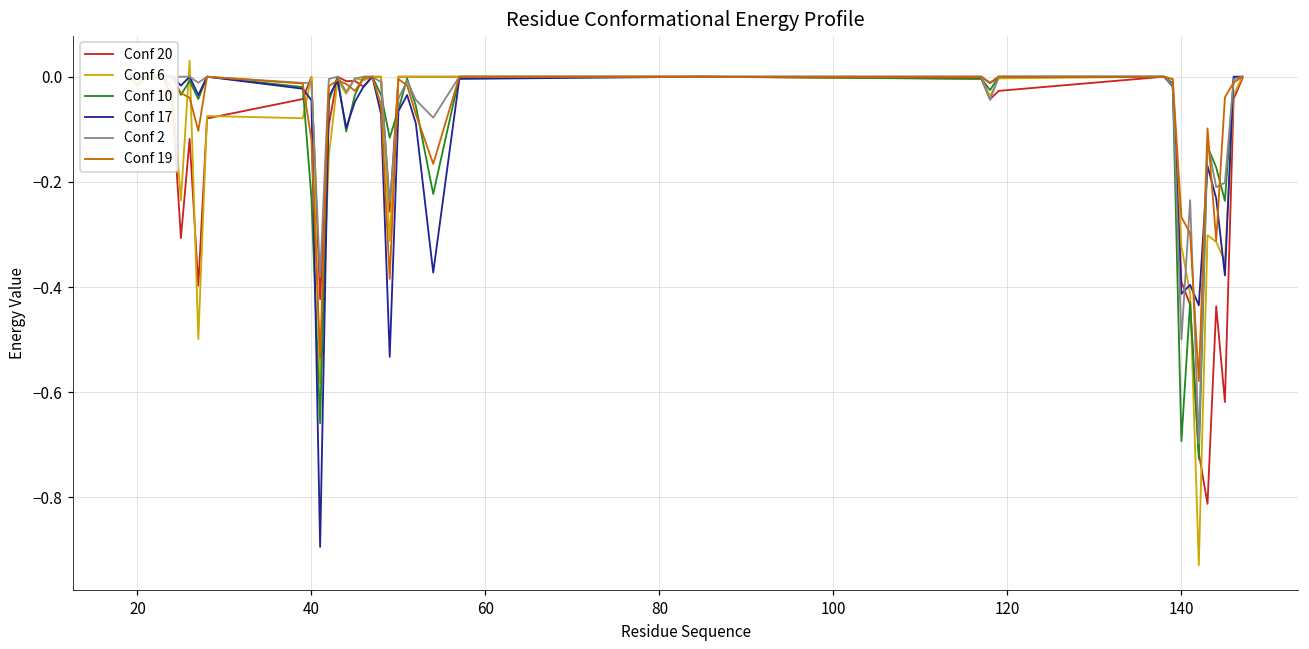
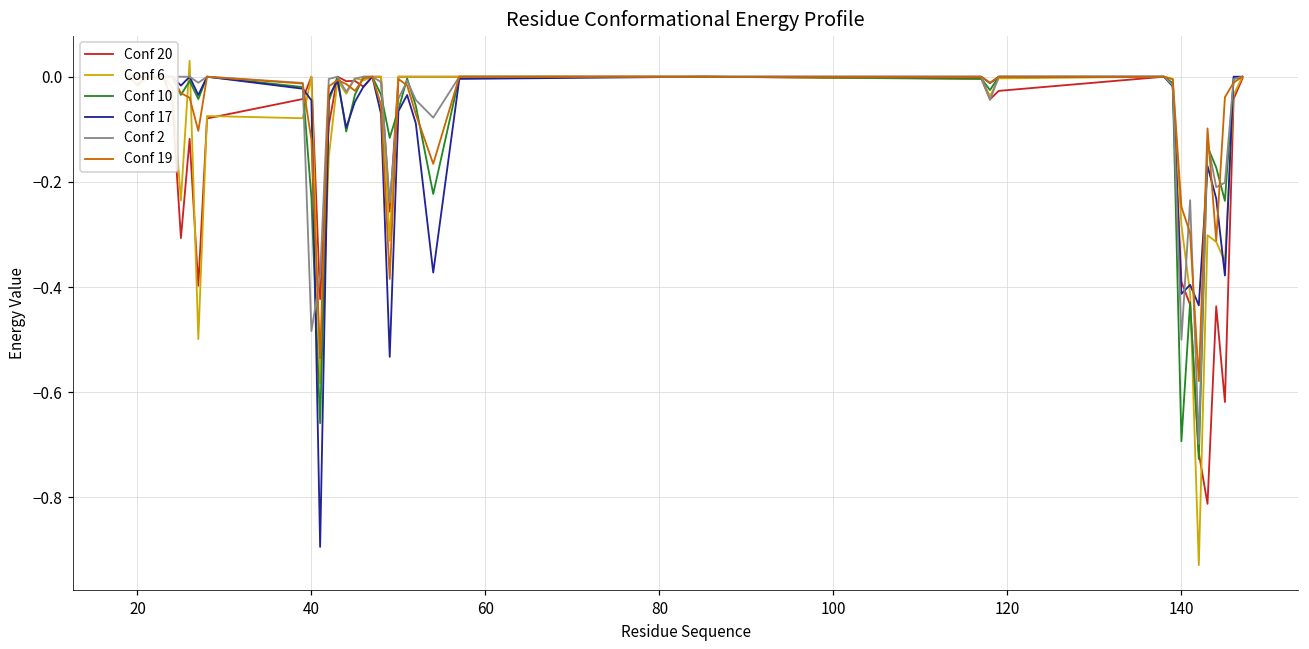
Conf 2, 40: -0.01 -> -0.48
Conf 6, 140: -0.32 -> -0.28
Conf 19, 140: -0.27 -> -0.25
